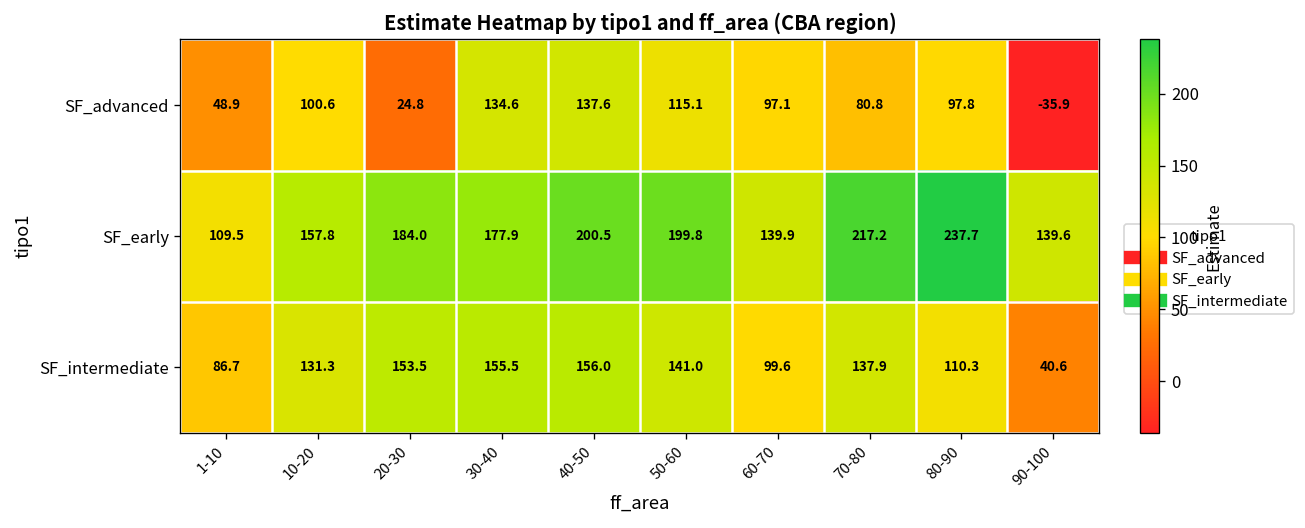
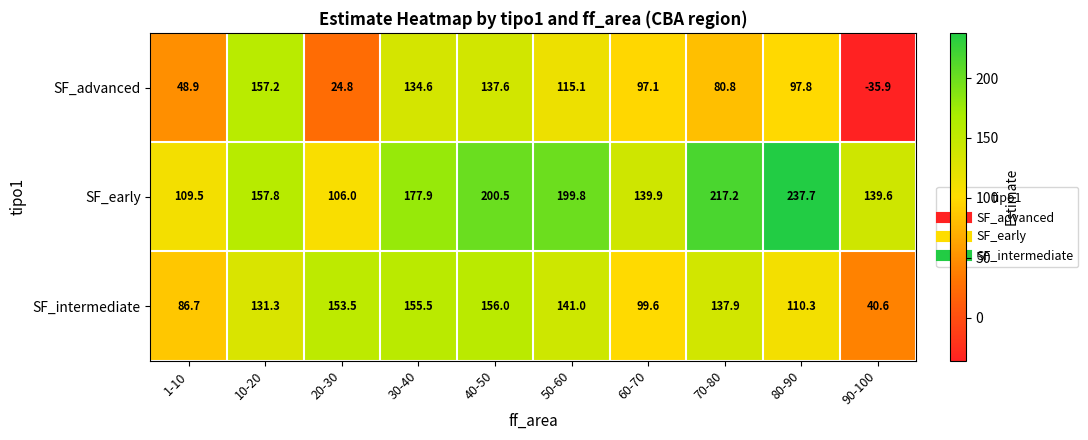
SF_advanced, 10-20: 100.6 -> 157.2
SF_early, 20-30: 184.0 -> 106.0
